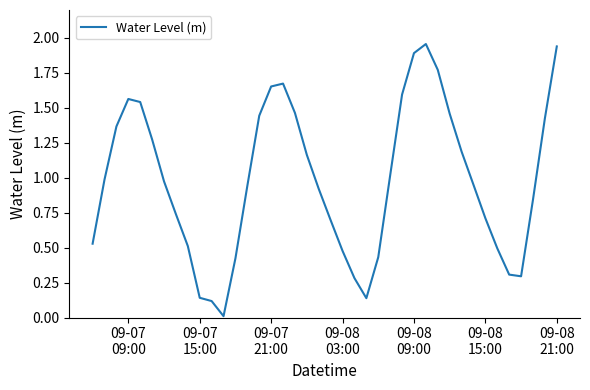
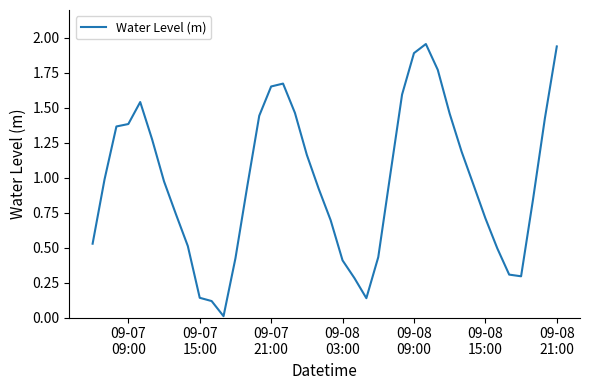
09-07 09:00: 1.56 -> 1.38
09-08 03:00: 0.48 -> 0.41
